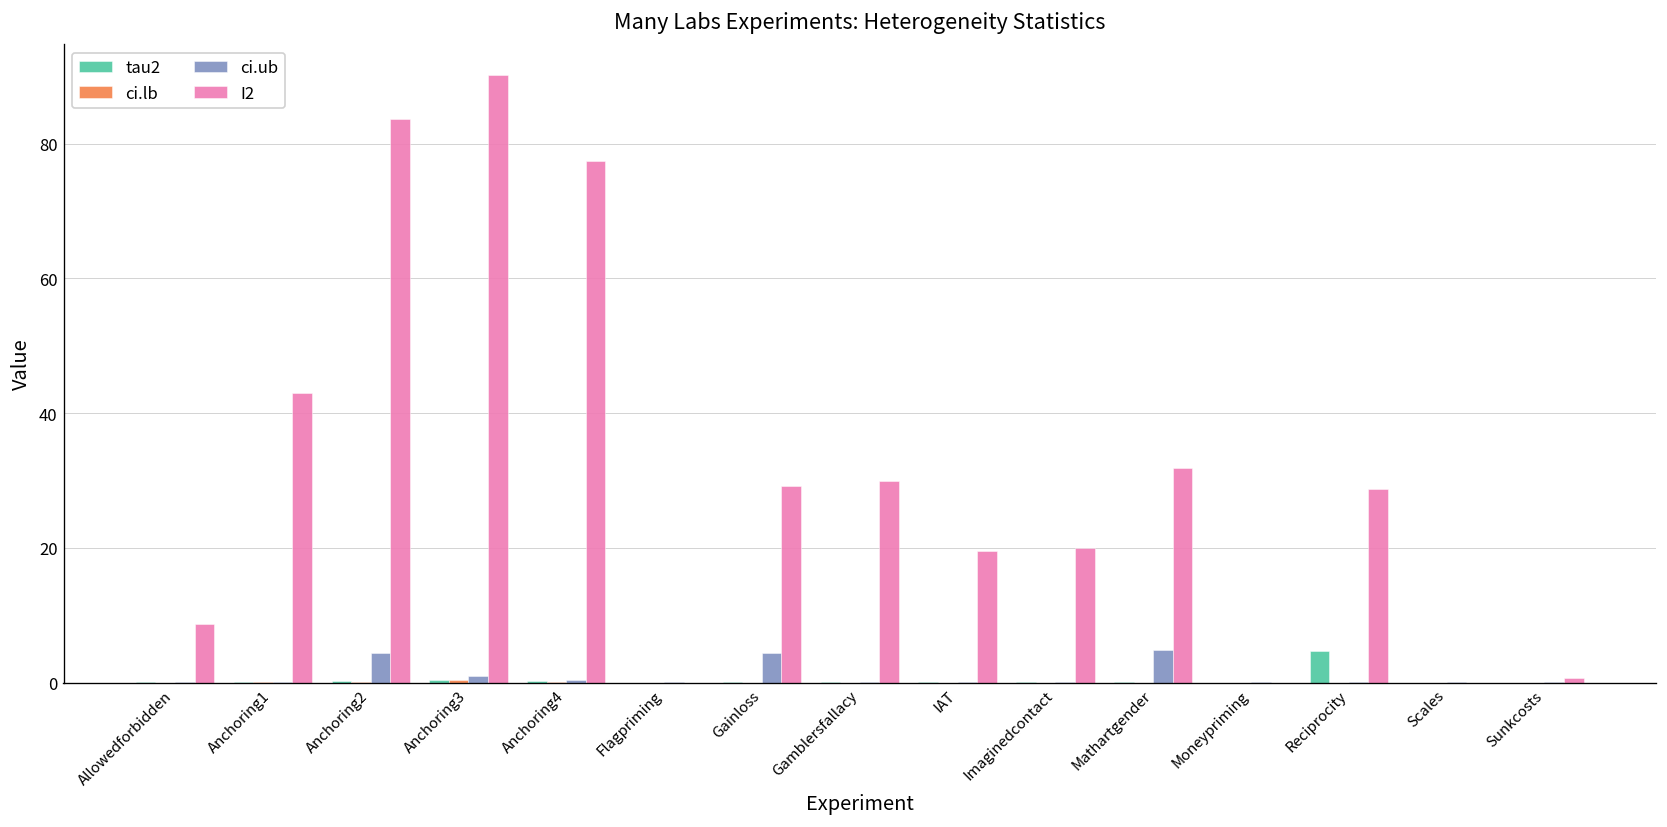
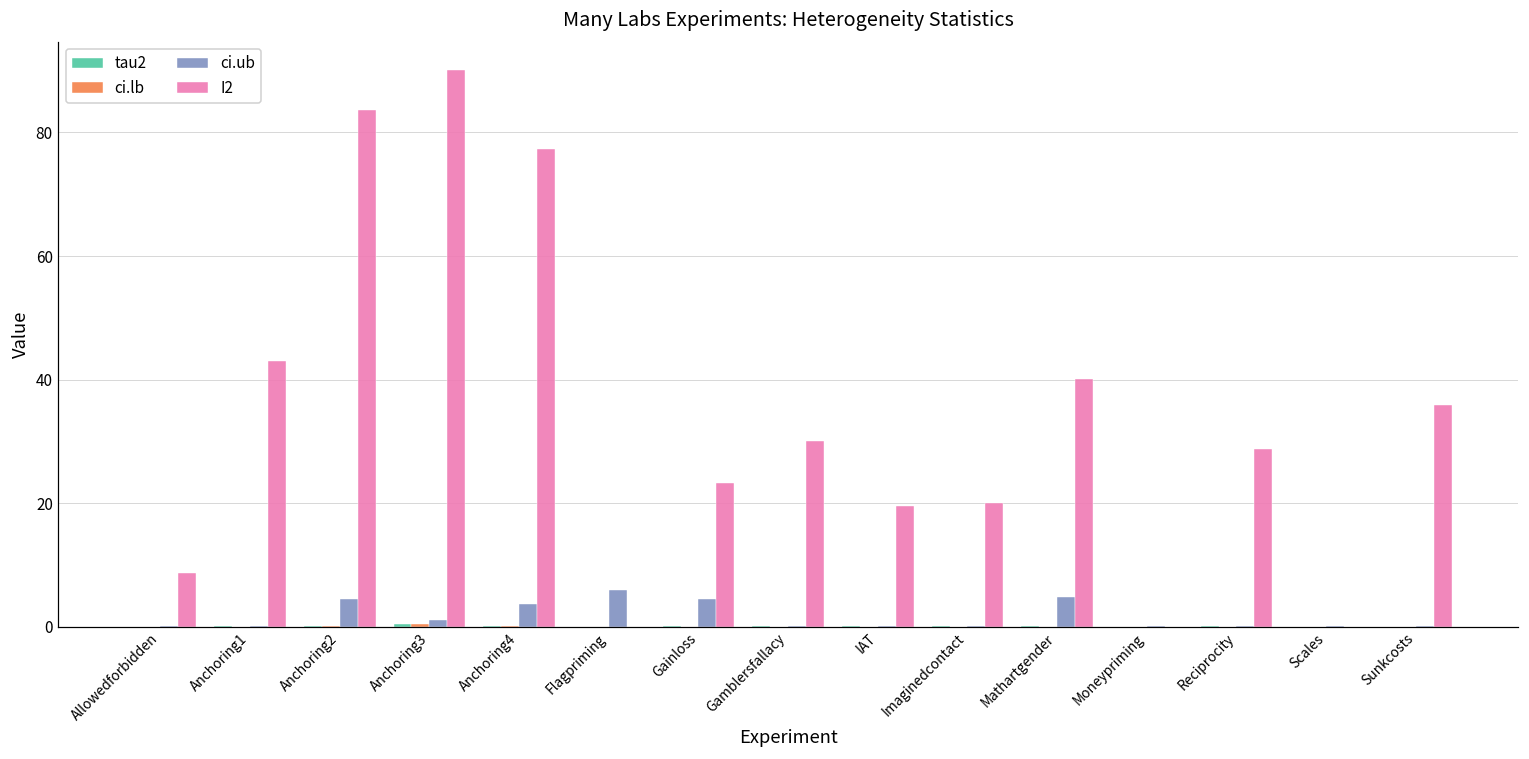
ci.ub, Anchoring4: 0 -> 4
ci.ub, Flagpriming: 0 -> 6
I2, Gainloss: 29 -> 23
I2, Mathartgender: 32 -> 40
tau2, Reciprocity: 5 -> 0
I2, Sunkcosts: 1 -> 36
